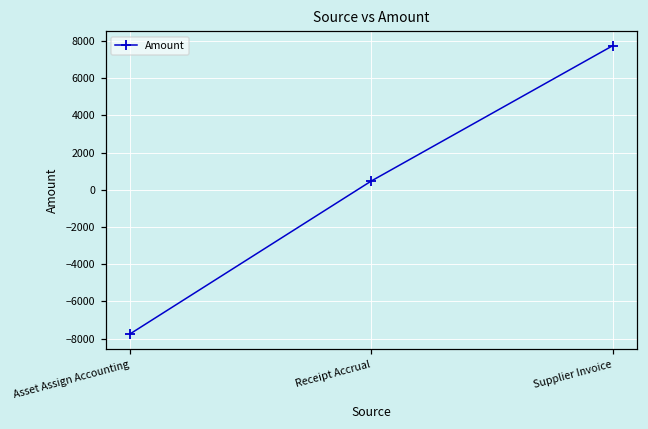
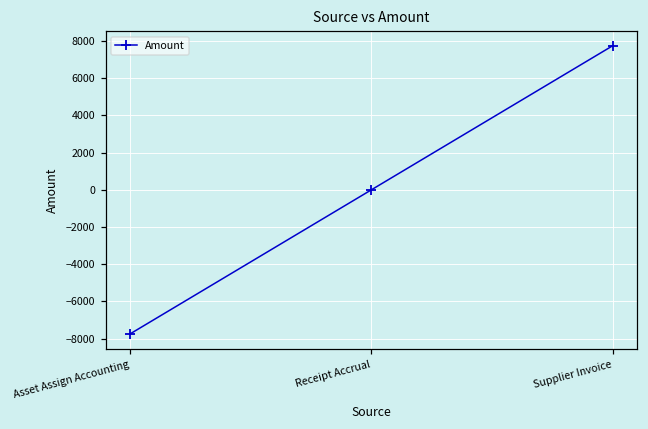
Receipt Accrual: 500 -> 0
